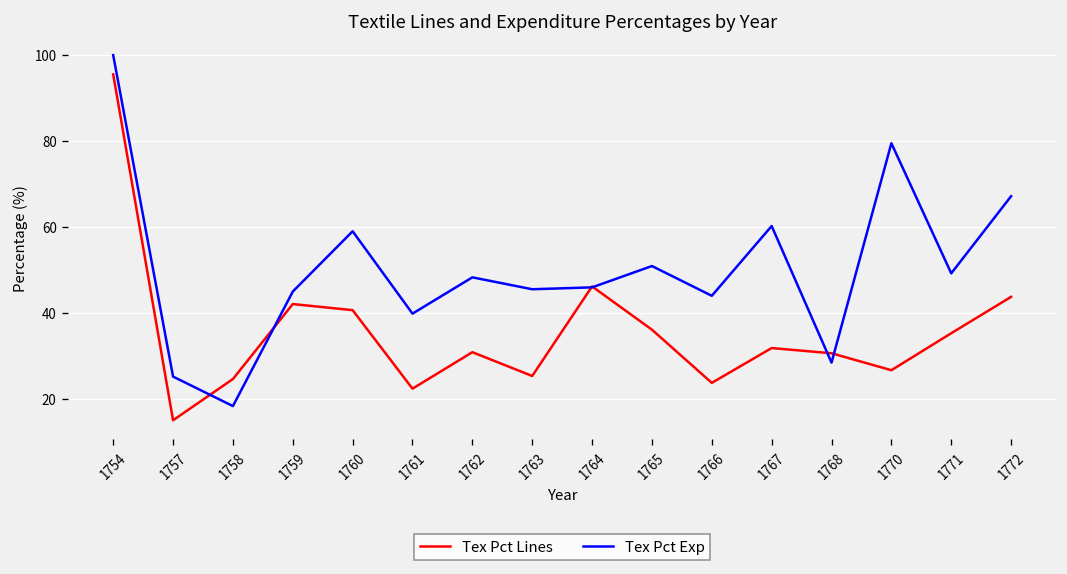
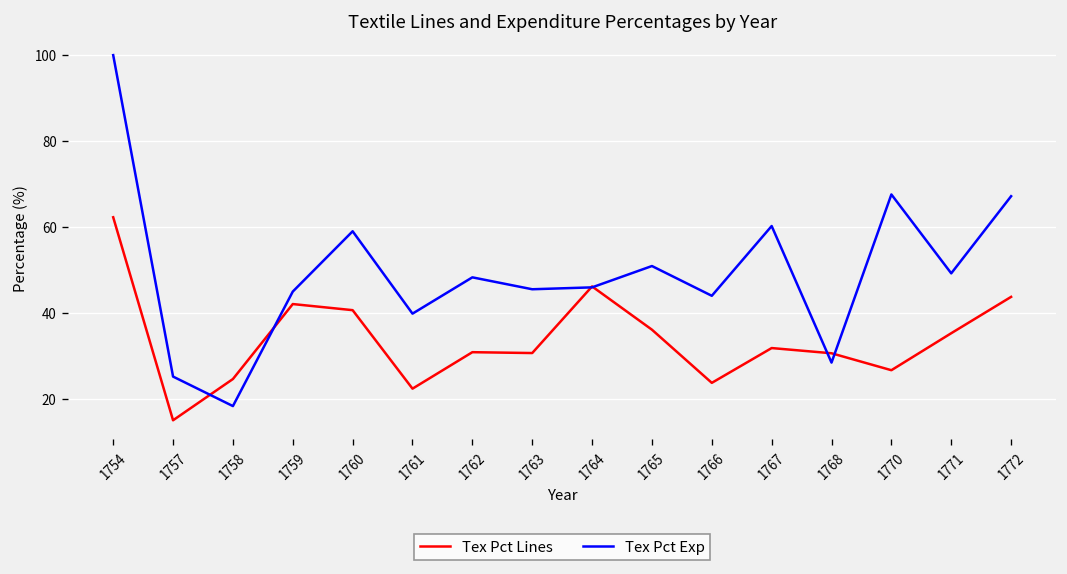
Tex Pct Lines, 1754: 95 -> 62
Tex Pct Lines, 1763: 25 -> 31
Tex Pct Exp, 1770: 79 -> 68
